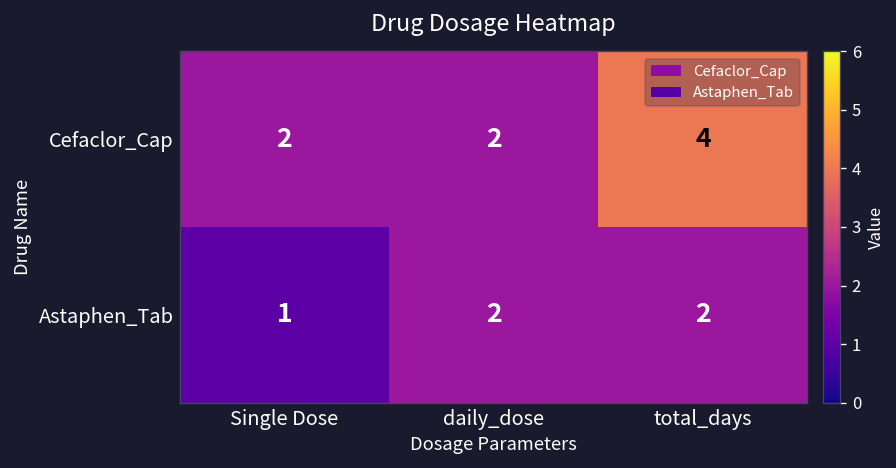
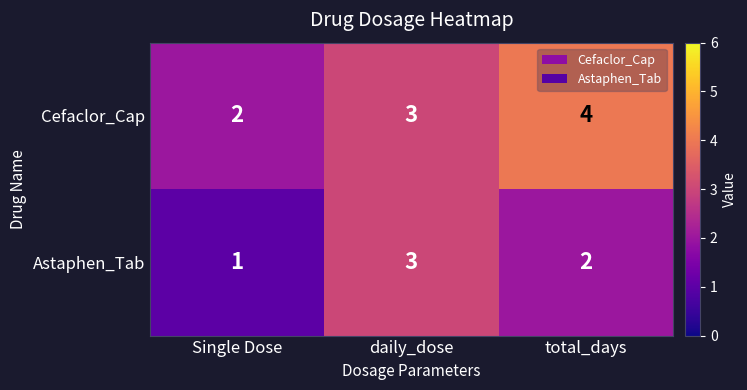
Cefaclor_Cap, daily_dose: 2 -> 3
Astaphen_Tab, daily_dose: 2 -> 3
